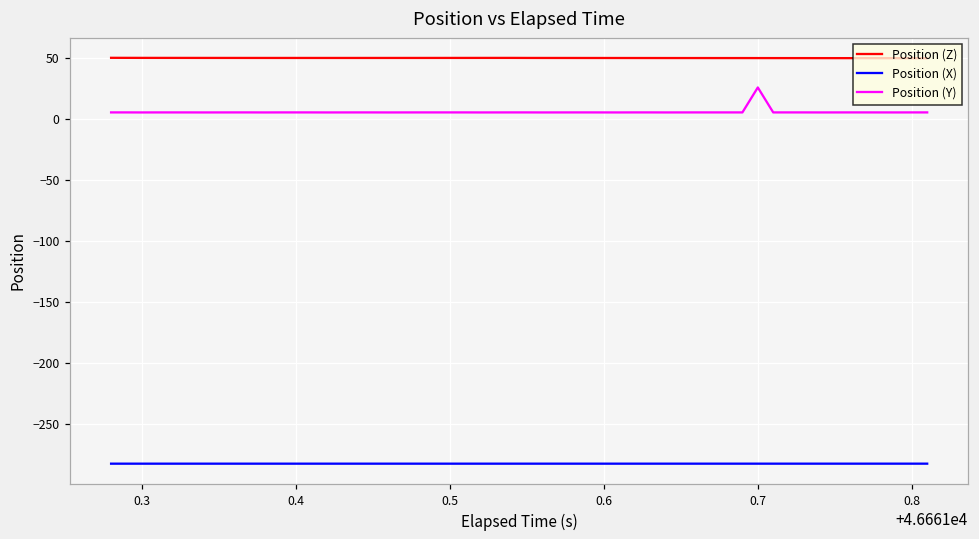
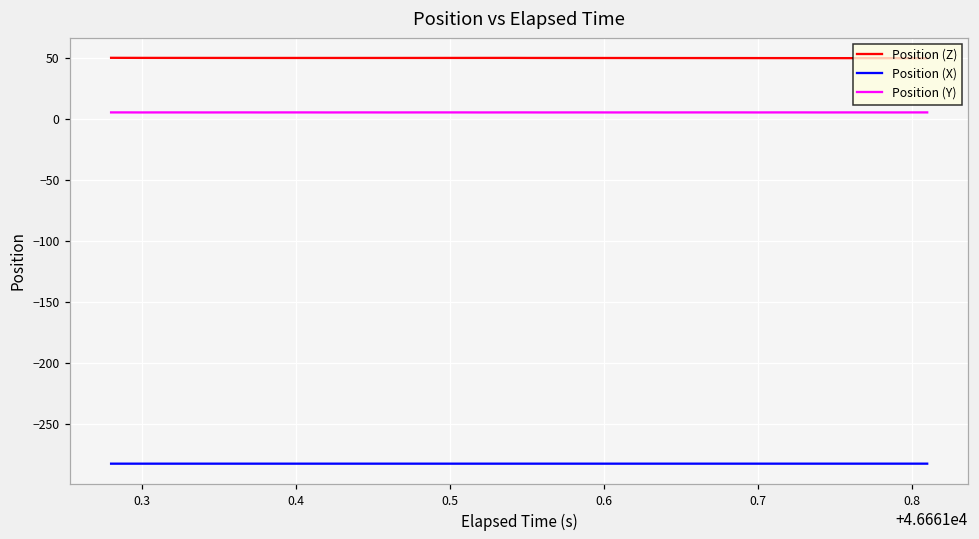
Position (Y), 0.7: 26 -> 6
